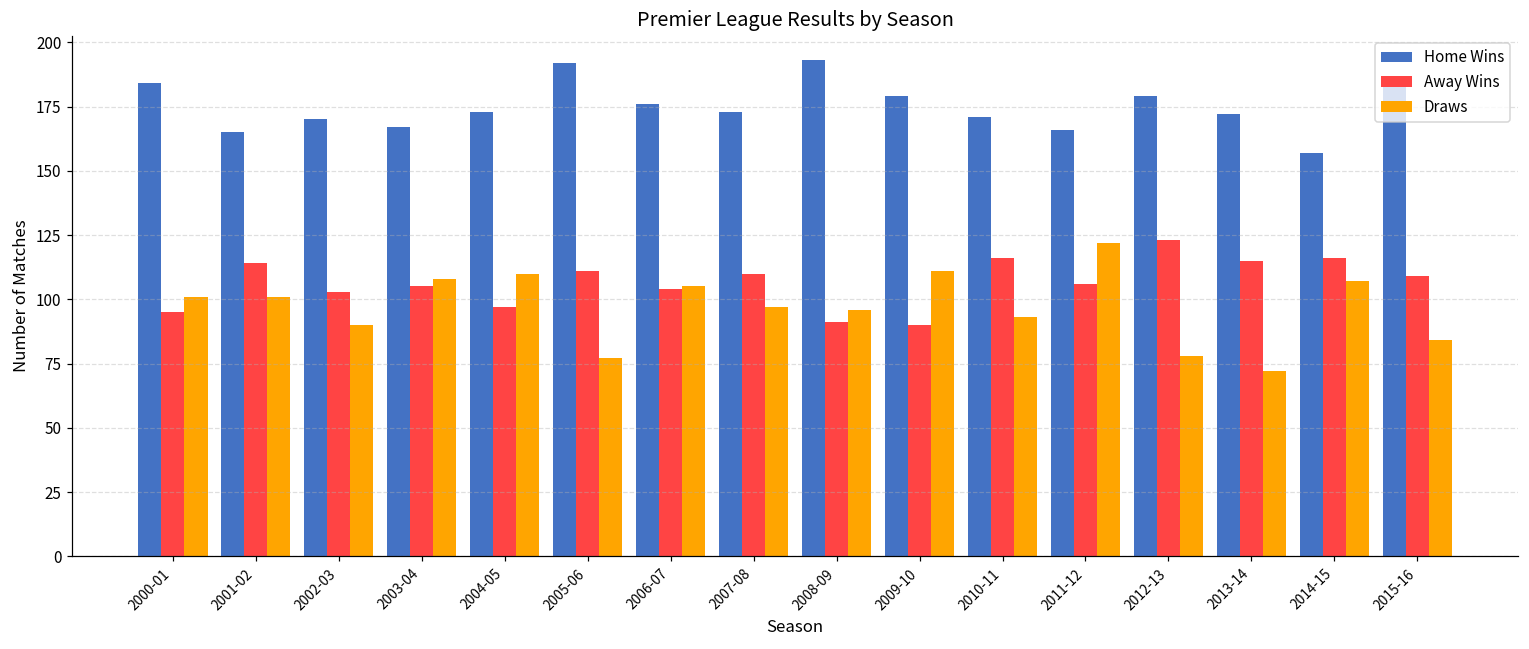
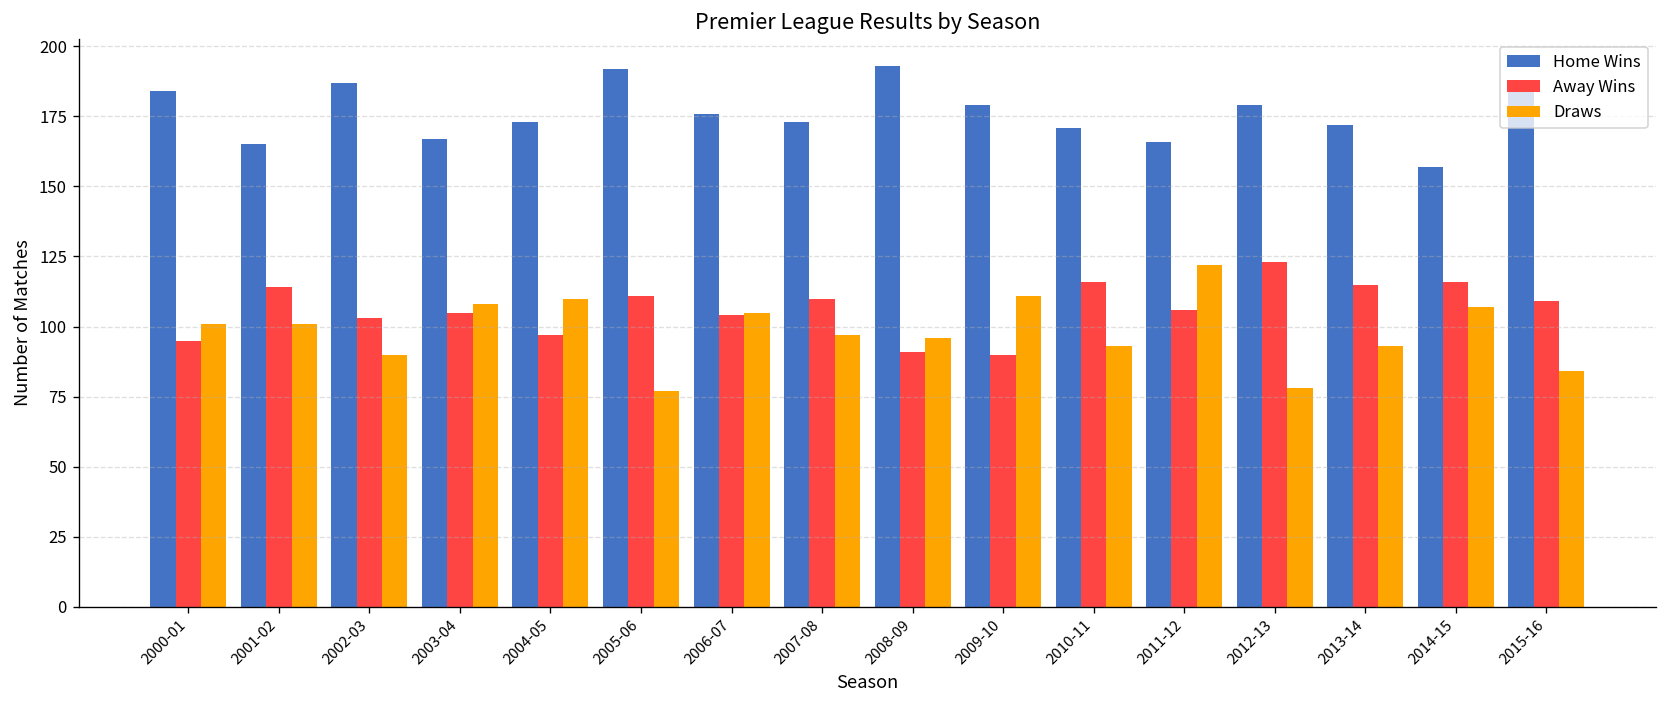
Home Wins, 2002-03: 170 -> 187
Draws, 2013-14: 72 -> 93
